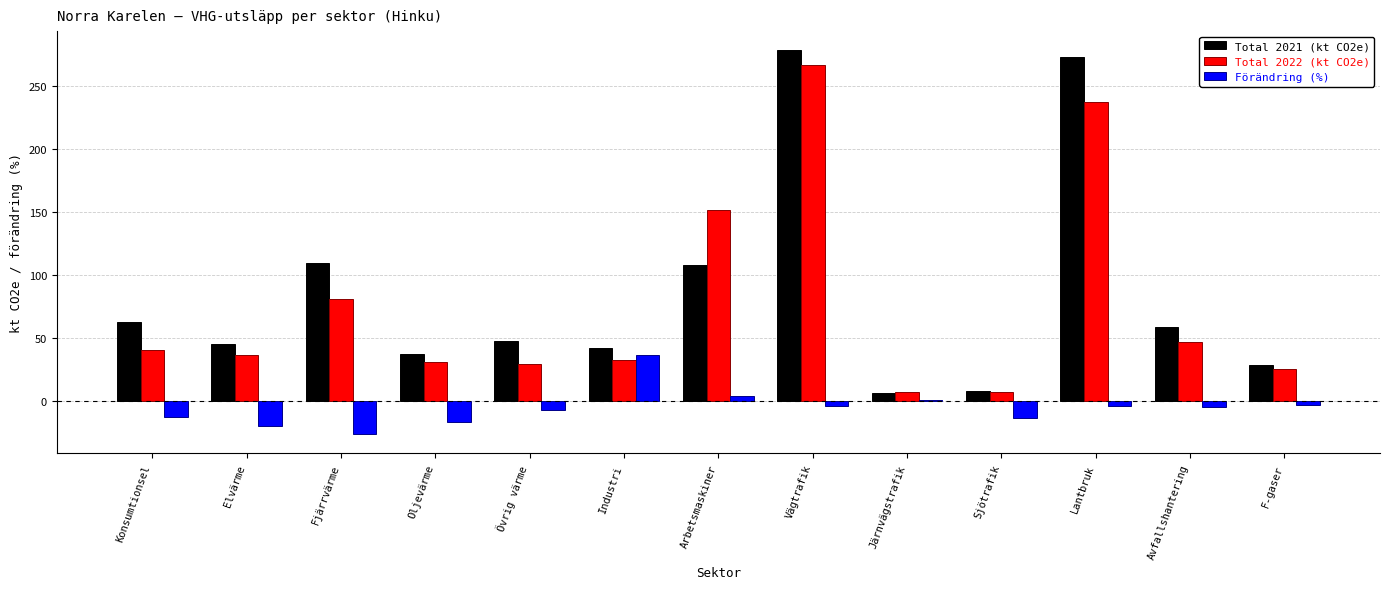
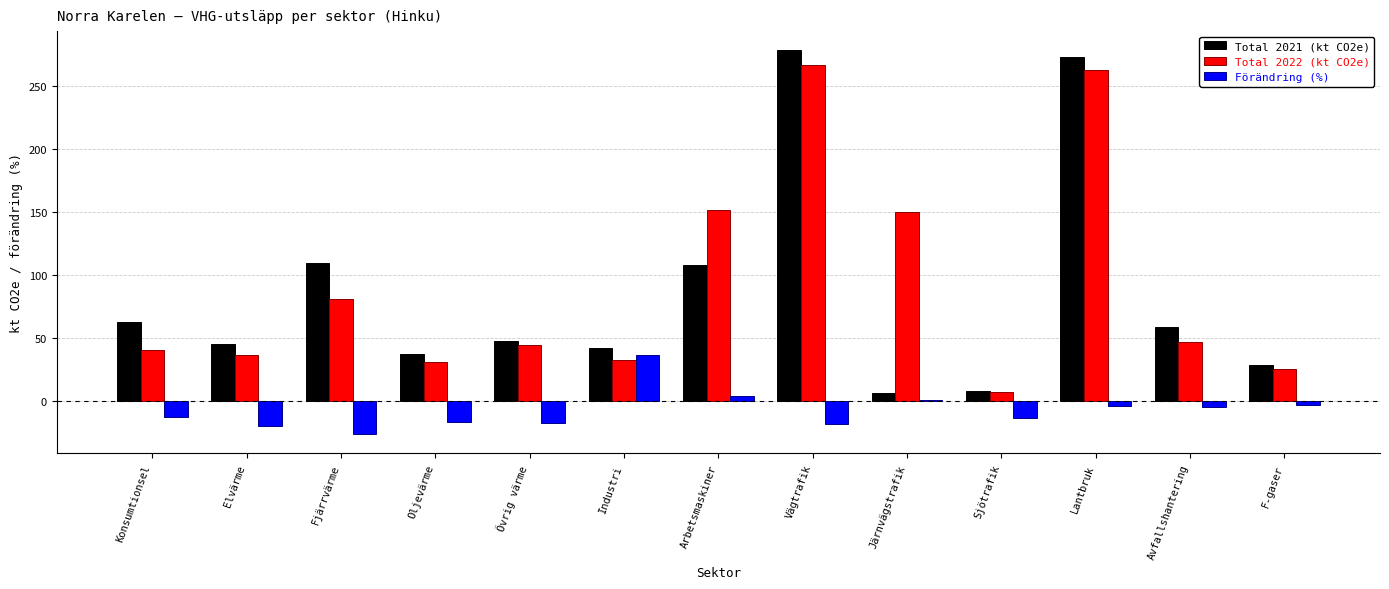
Total 2022 (kt CO2e), Övrig värme: 30 -> 45
Förändring (%), Övrig värme: -7 -> -18
Förändring (%), Vägtrafik: -4 -> -19
Total 2022 (kt CO2e), Järnvägstrafik: 7 -> 150
Total 2022 (kt CO2e), Lantbruk: 238 -> 263
